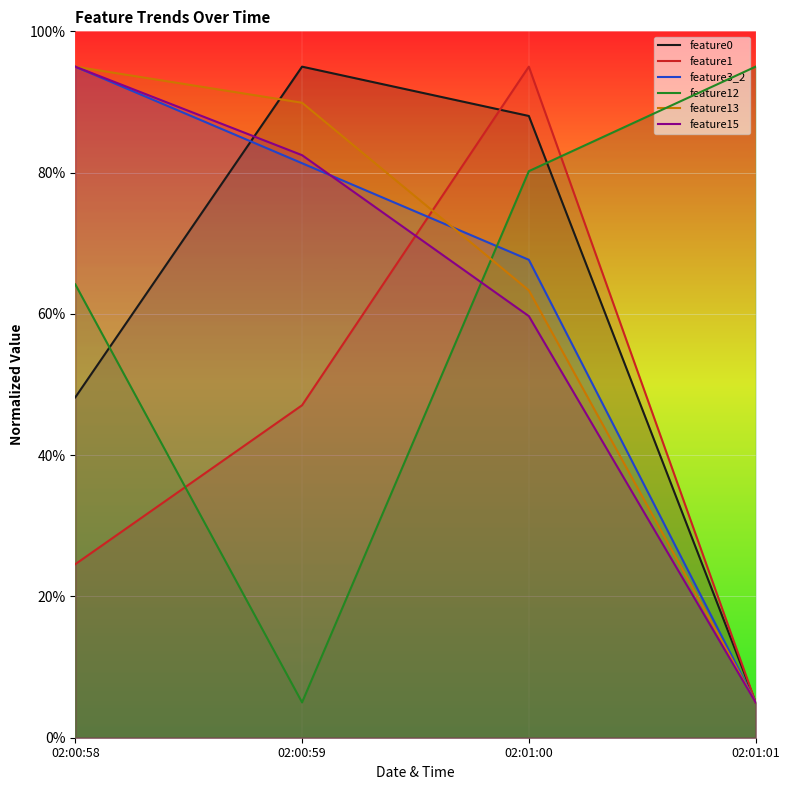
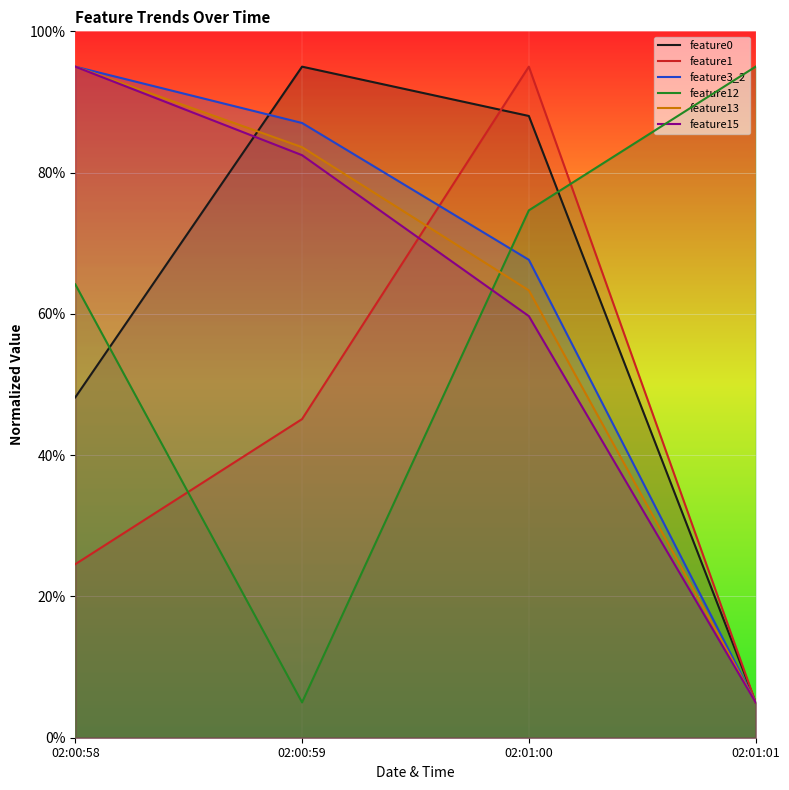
feature1, 02:00:59: 47% -> 45%
feature3_2, 02:00:59: 81% -> 87%
feature13, 02:00:59: 90% -> 84%
feature12, 02:01:00: 80% -> 75%
